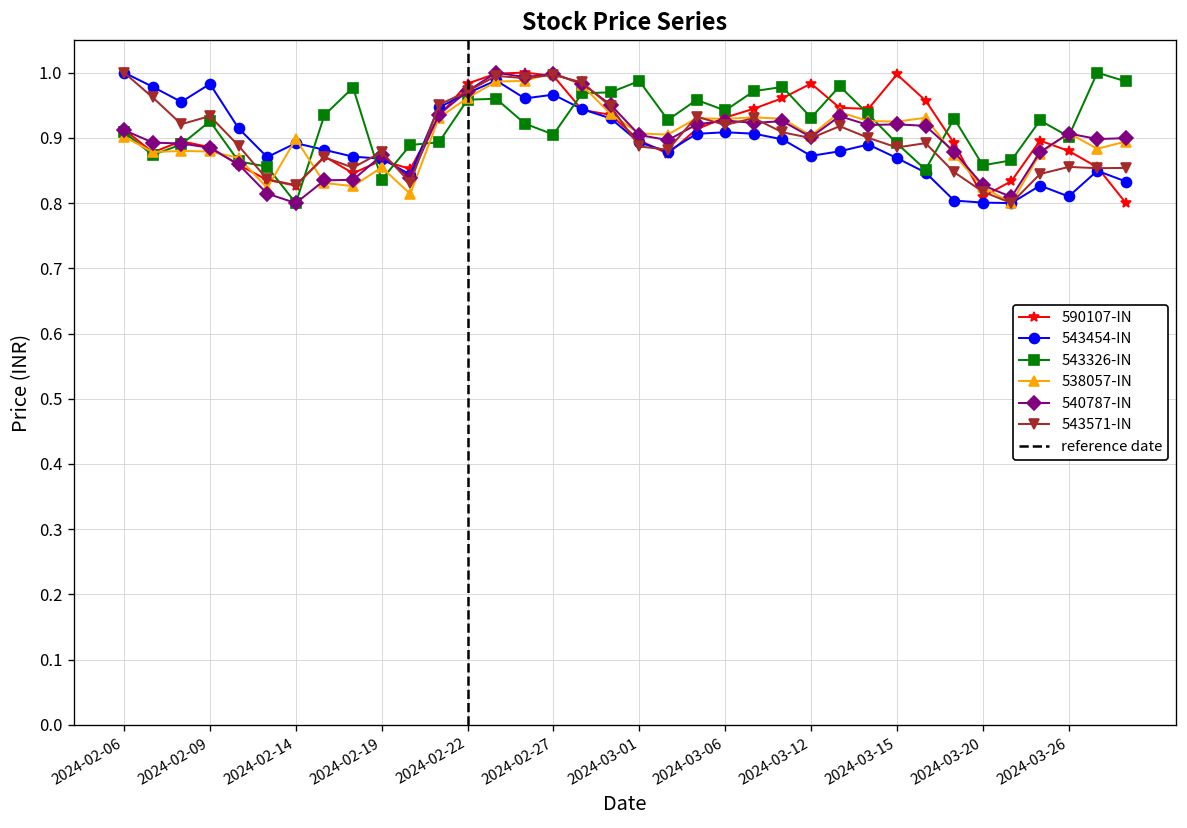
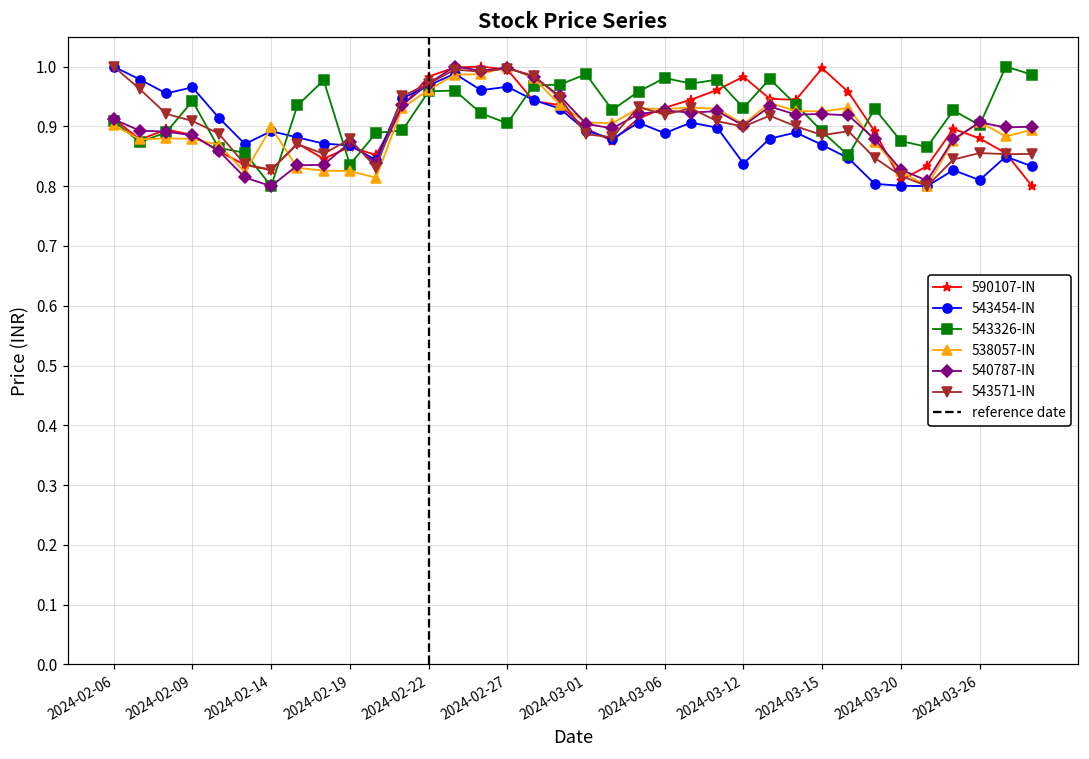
543454-IN, 2024-02-09: 0.98 -> 0.97
543326-IN, 2024-02-09: 0.93 -> 0.94
543571-IN, 2024-02-09: 0.93 -> 0.91
538057-IN, 2024-02-19: 0.85 -> 0.83
543454-IN, 2024-03-06: 0.91 -> 0.89
543326-IN, 2024-03-06: 0.94 -> 0.98
543454-IN, 2024-03-12: 0.87 -> 0.84
543326-IN, 2024-03-20: 0.86 -> 0.88
